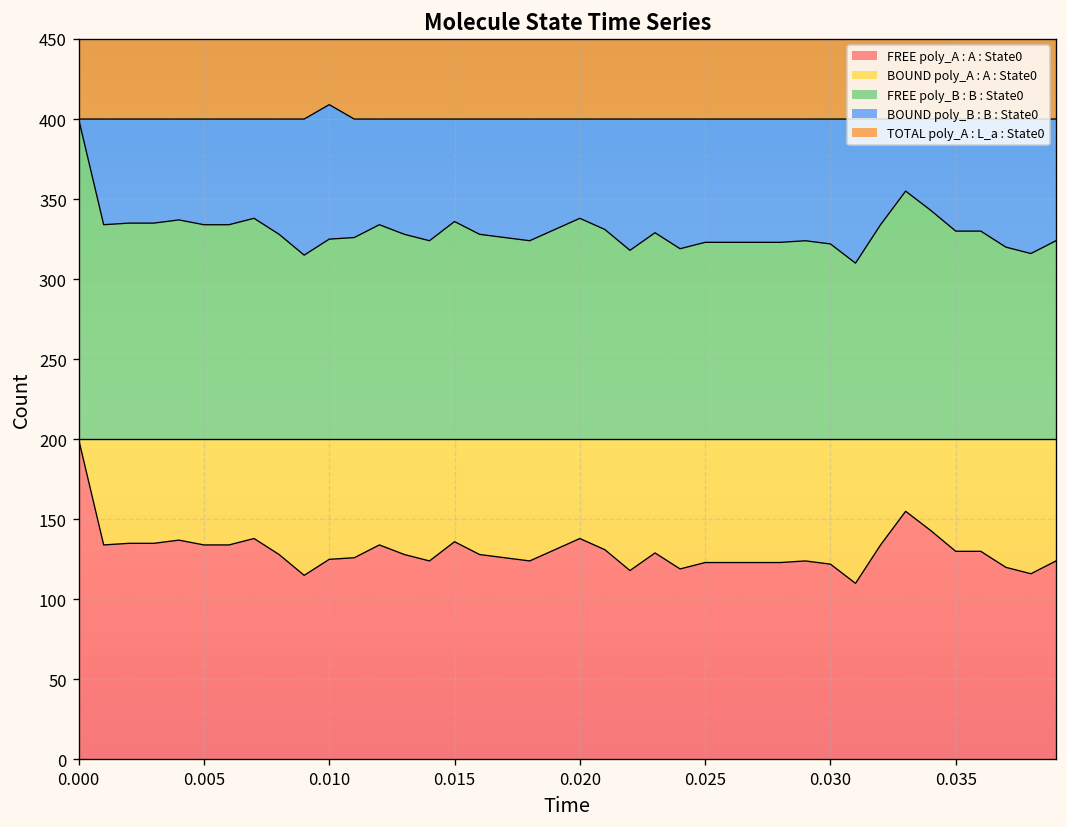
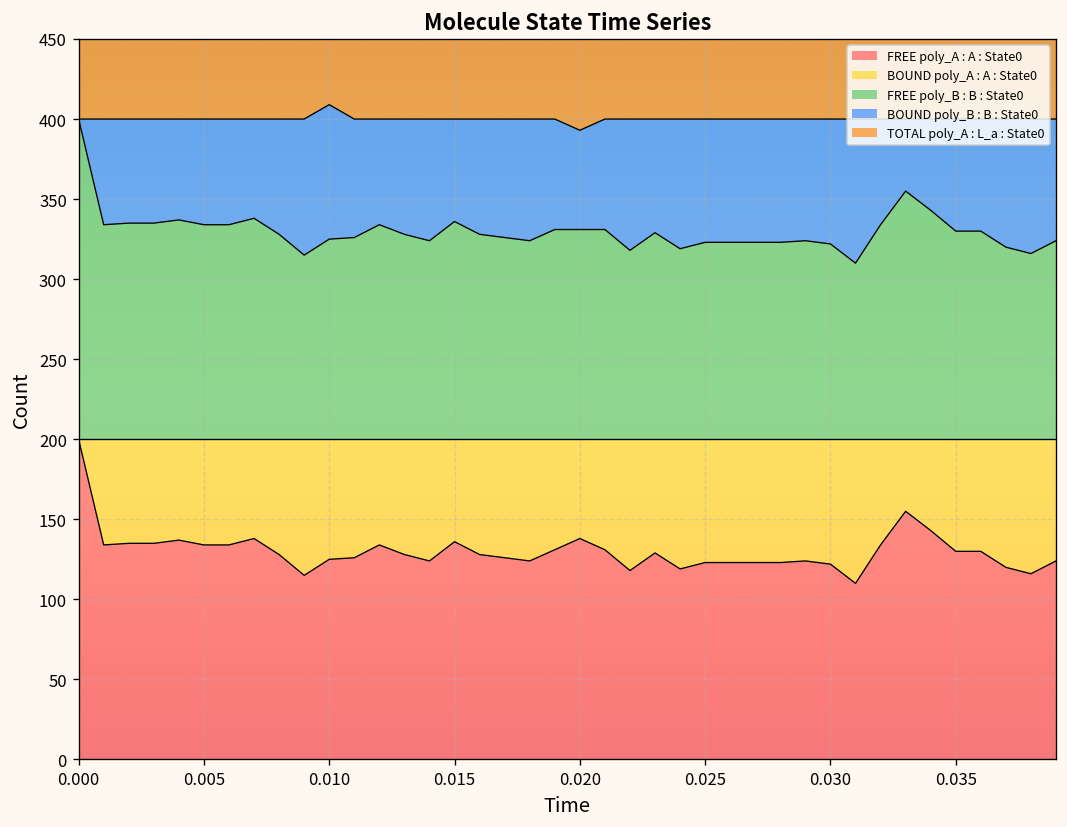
FREE poly_B : B : State0, 0.020: 138 -> 131
